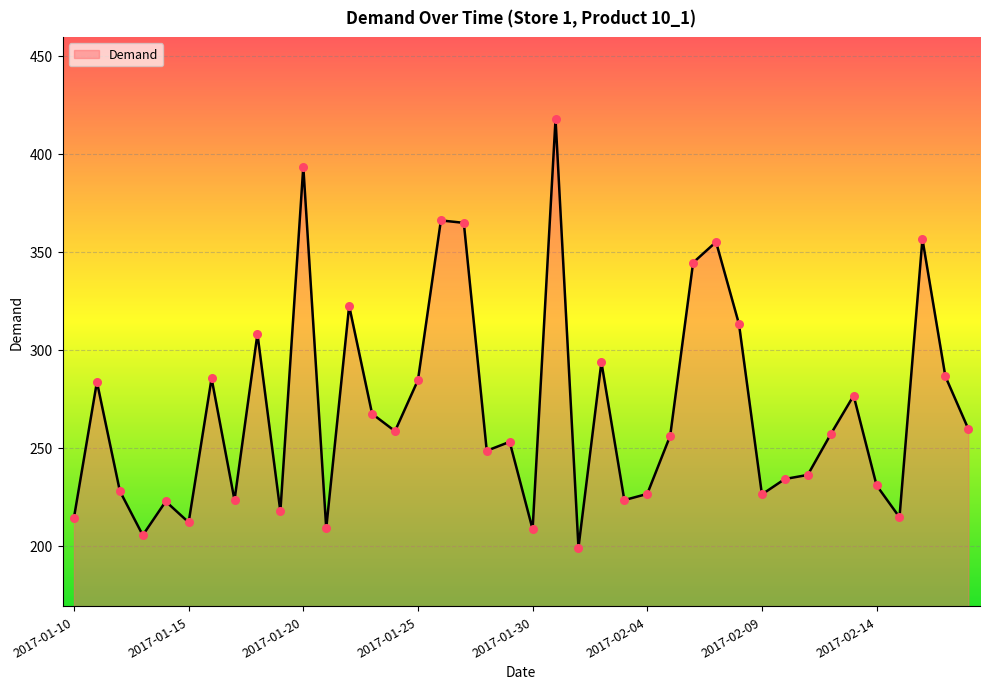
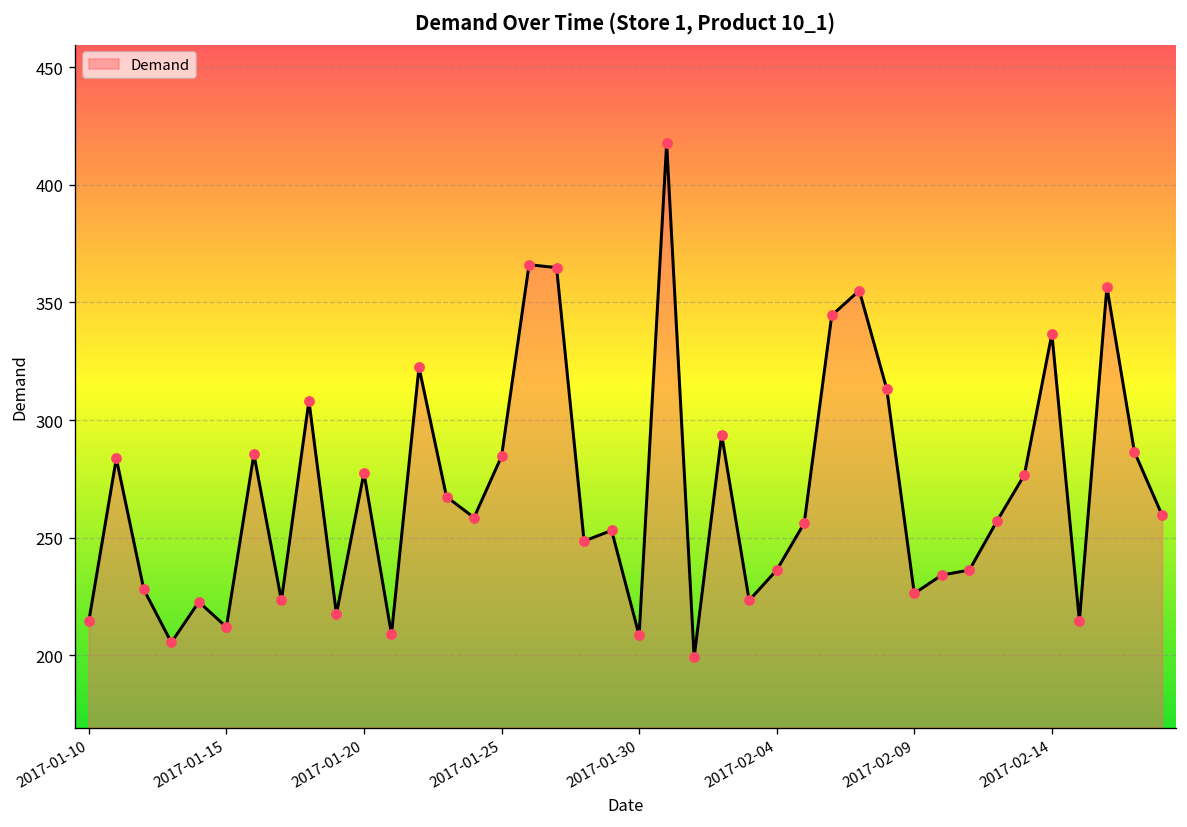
2017-01-20: 393 -> 278
2017-02-04: 227 -> 236
2017-02-14: 231 -> 337
